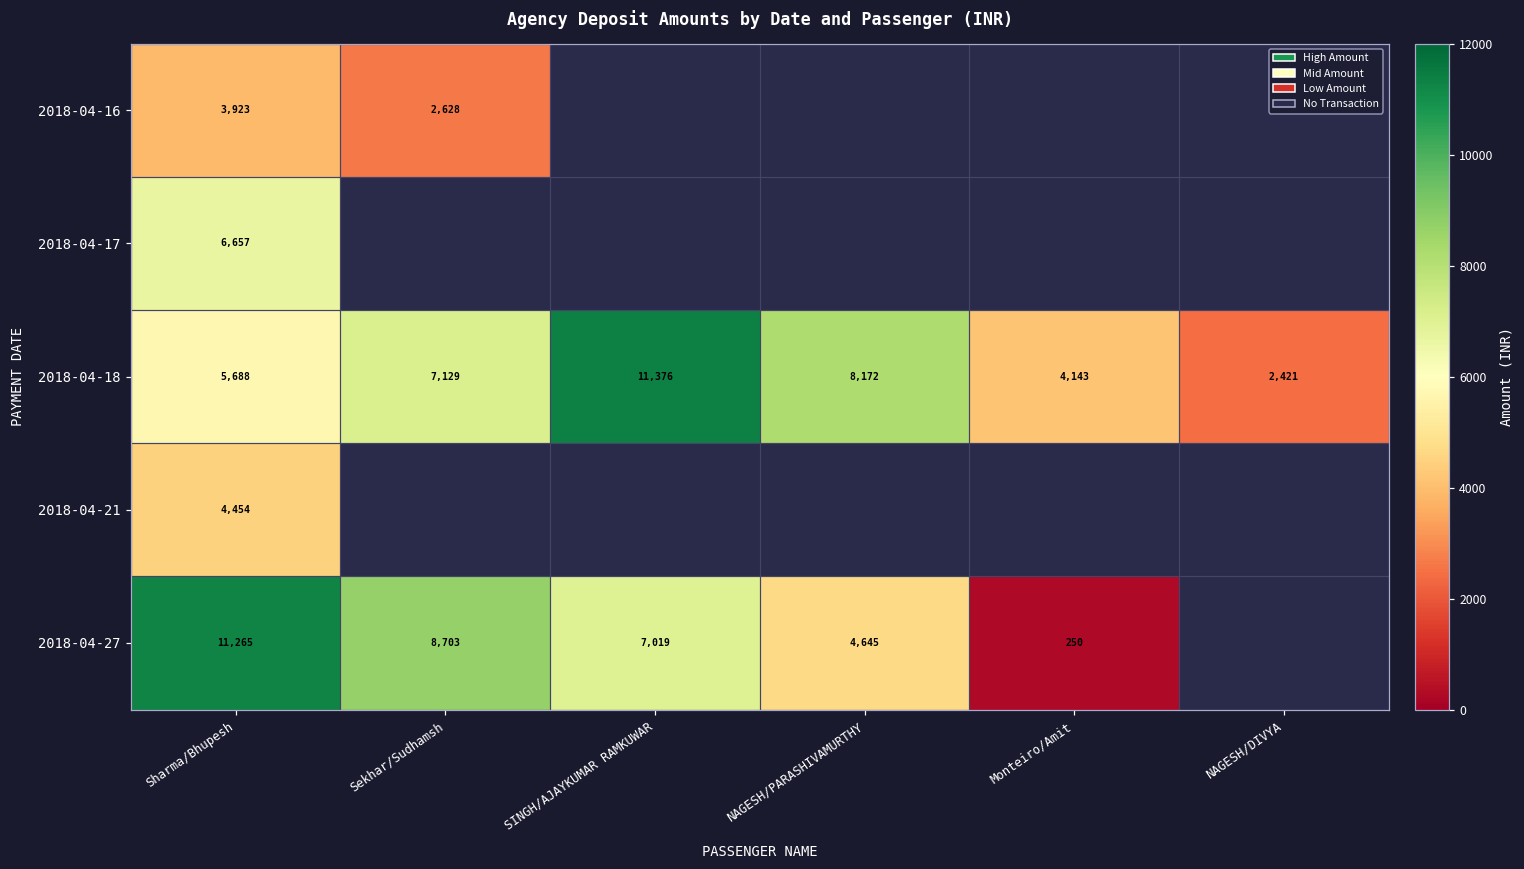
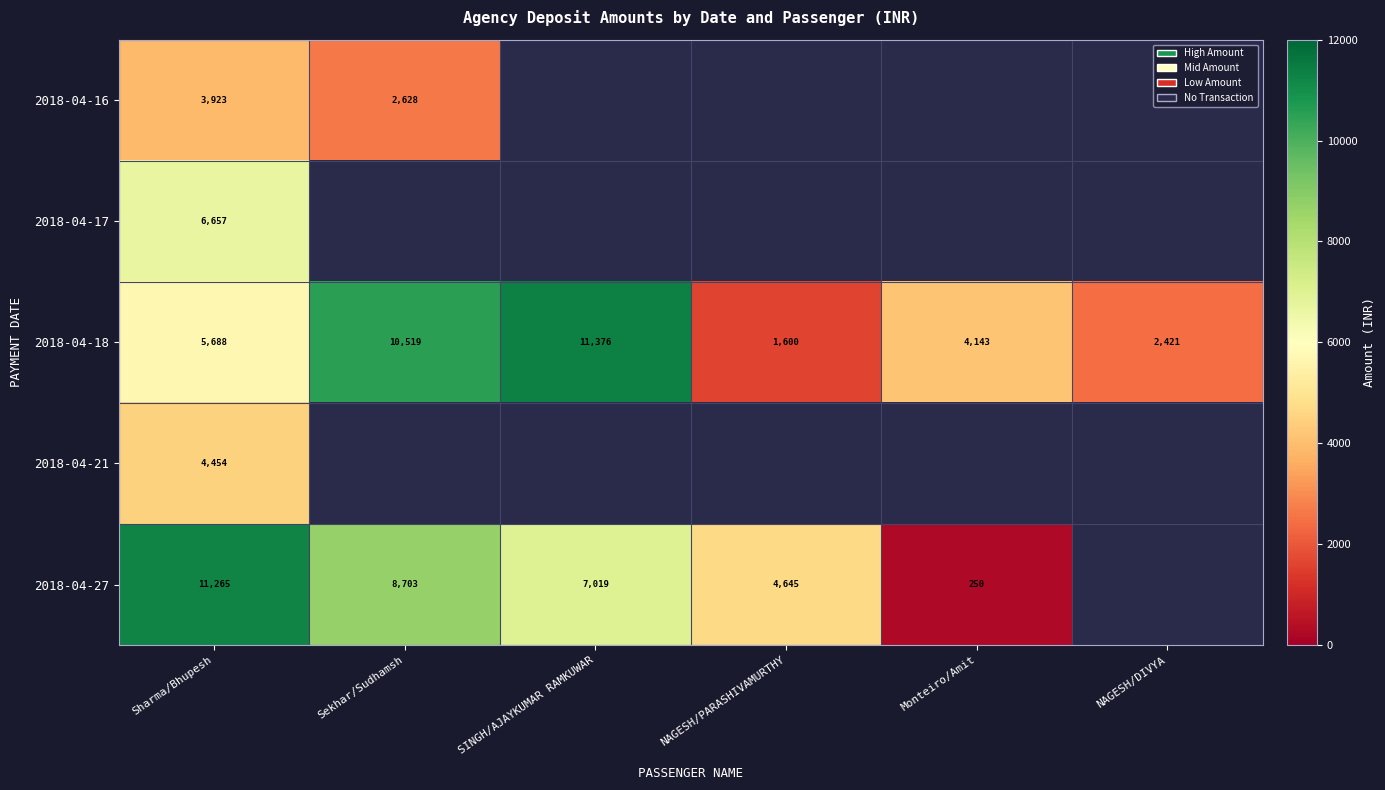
2018-04-18, Sekhar/Sudhamsh: 7,129 -> 10,519
2018-04-18, NAGESH/PARASHIVAMURTHY: 8,172 -> 1,600
